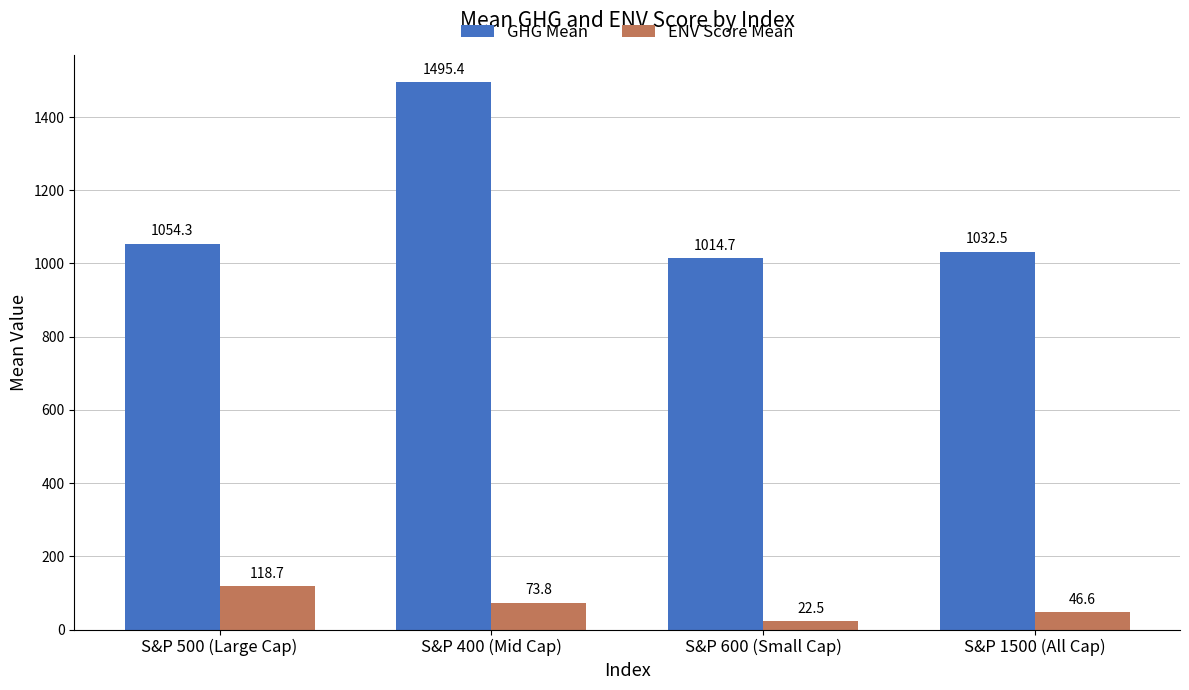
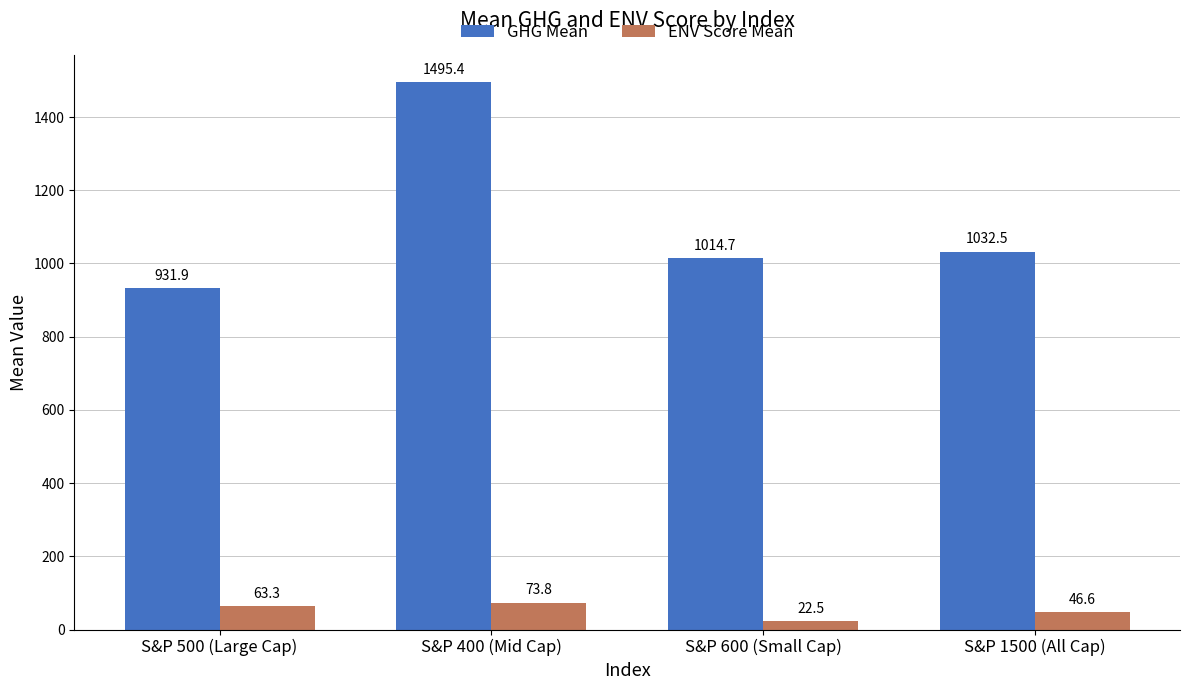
GHG Mean, S&P 500 (Large Cap): 1054.3 -> 931.9
ENV Score Mean, S&P 500 (Large Cap): 118.7 -> 63.3
